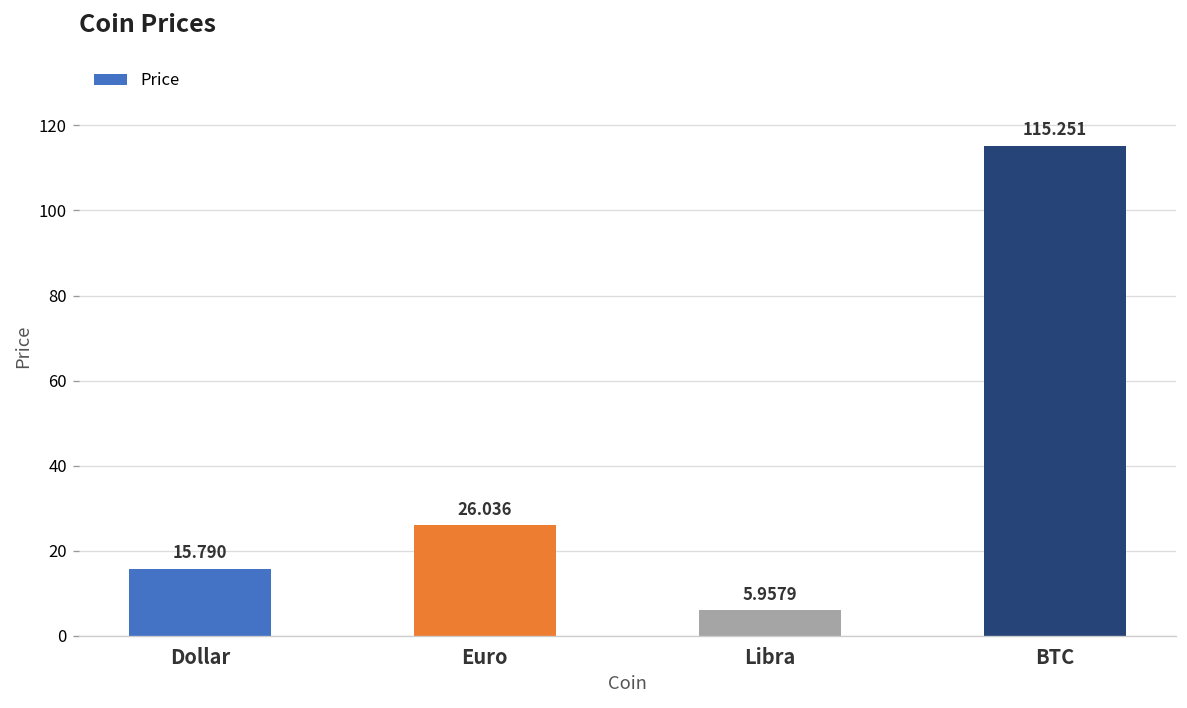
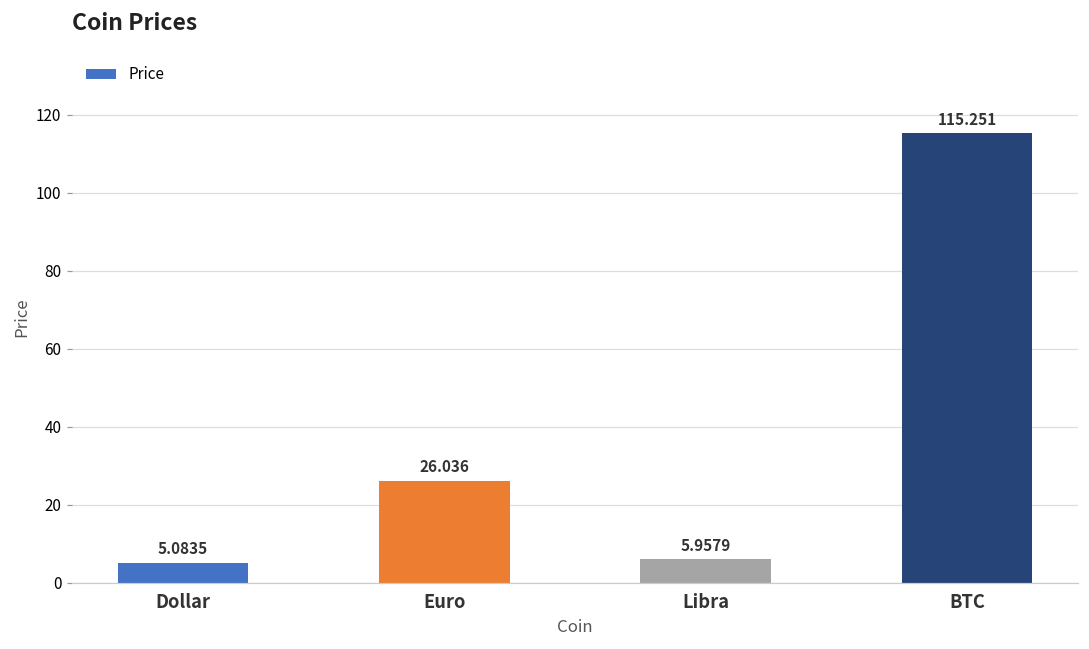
Dollar: 15.790 -> 5.0835
